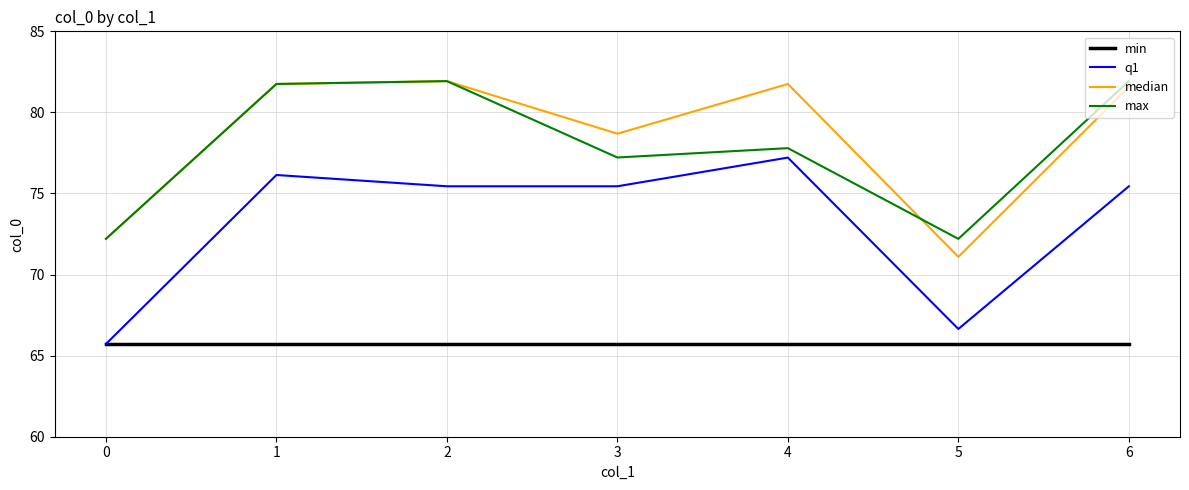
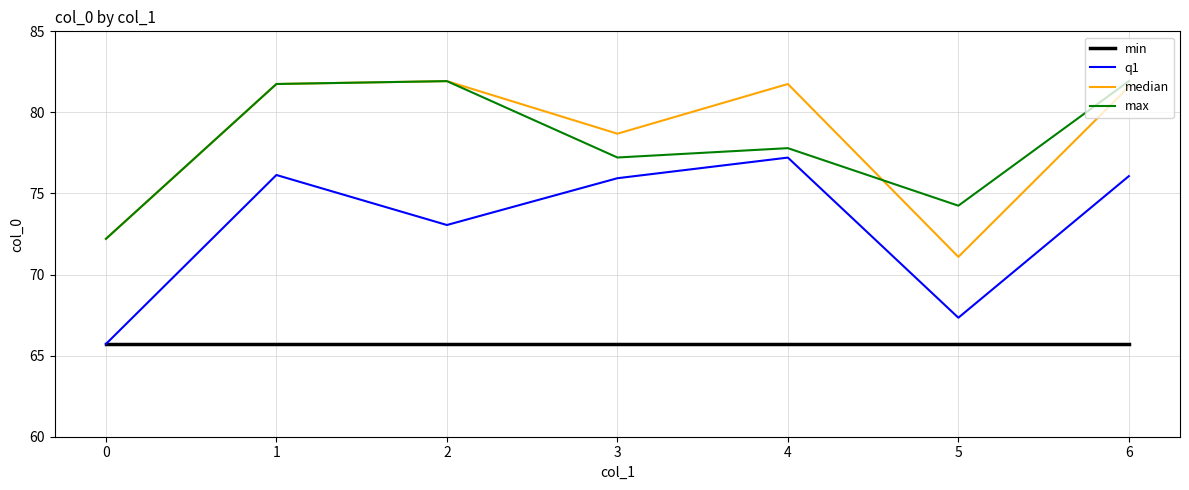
q1, 2: 75.4 -> 73.1
q1, 3: 75.4 -> 75.9
q1, 5: 66.6 -> 67.3
max, 5: 72.2 -> 74.2
q1, 6: 75.4 -> 76.1
